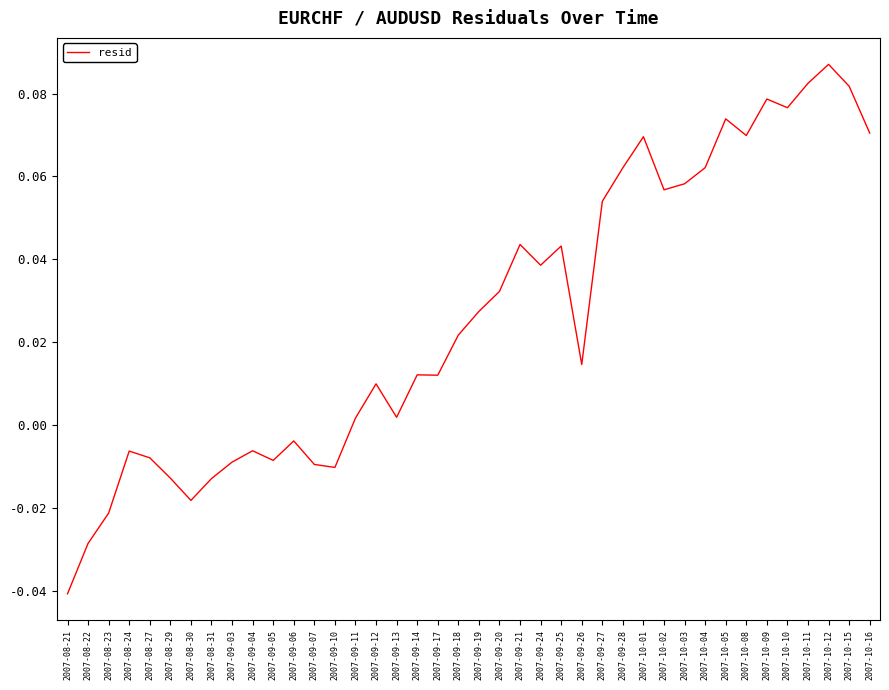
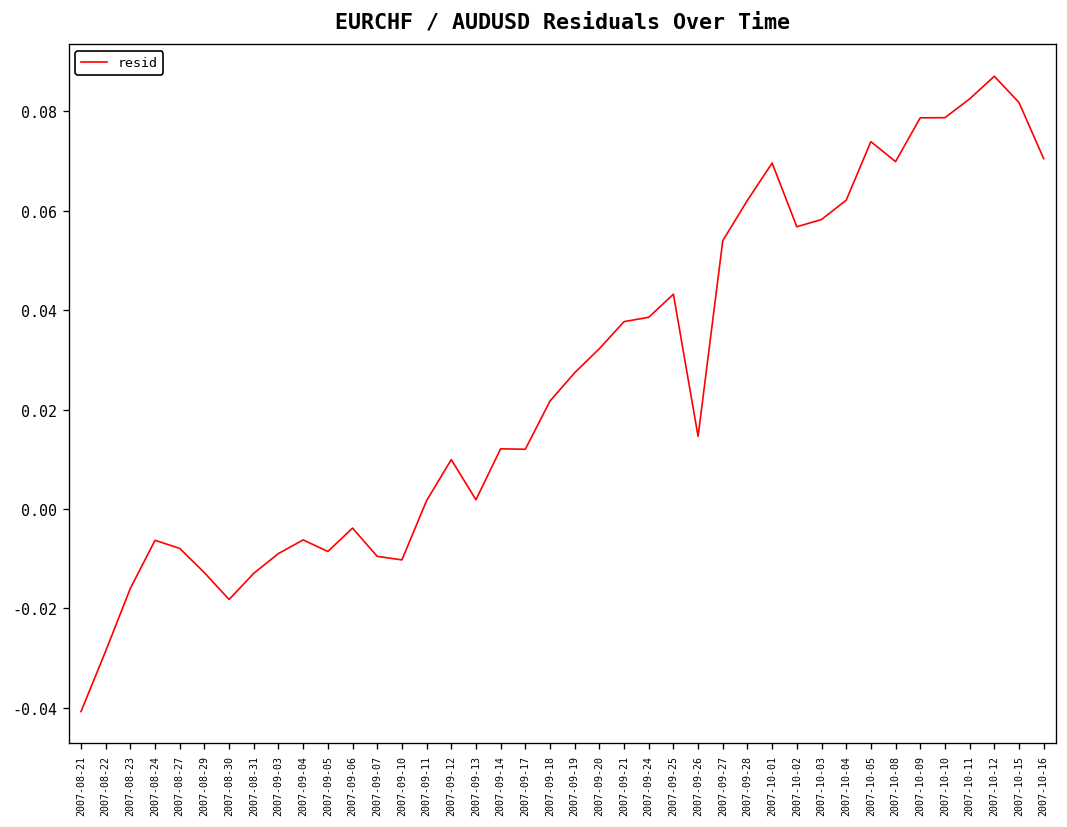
2007-08-23: -0.021 -> -0.016
2007-09-21: 0.044 -> 0.038
2007-10-10: 0.077 -> 0.079
